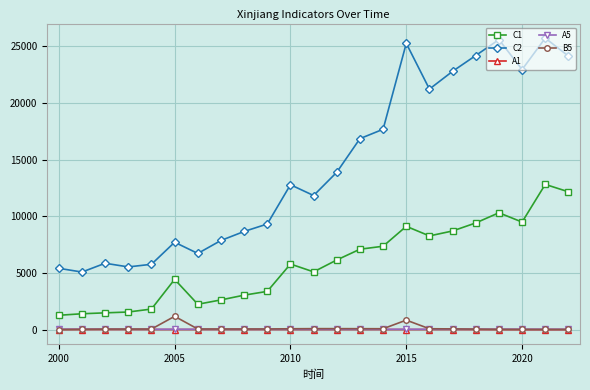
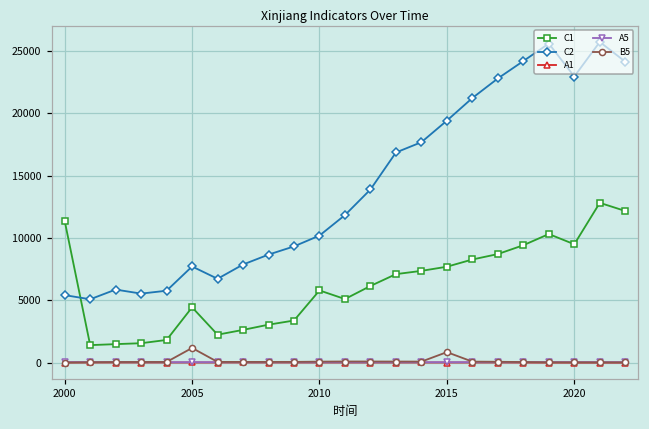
C1, 2000: 1300 -> 11400
C2, 2010: 12800 -> 10200
C1, 2015: 9100 -> 7700
C2, 2015: 25300 -> 19400
